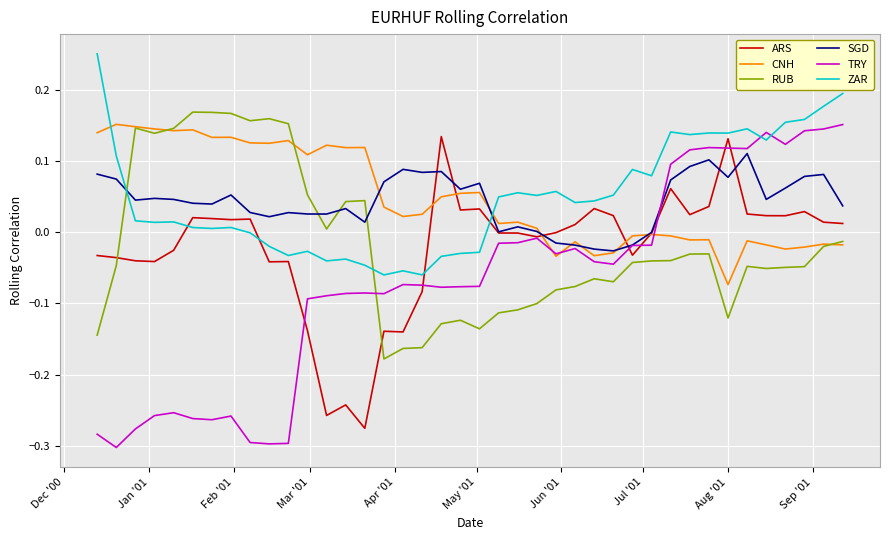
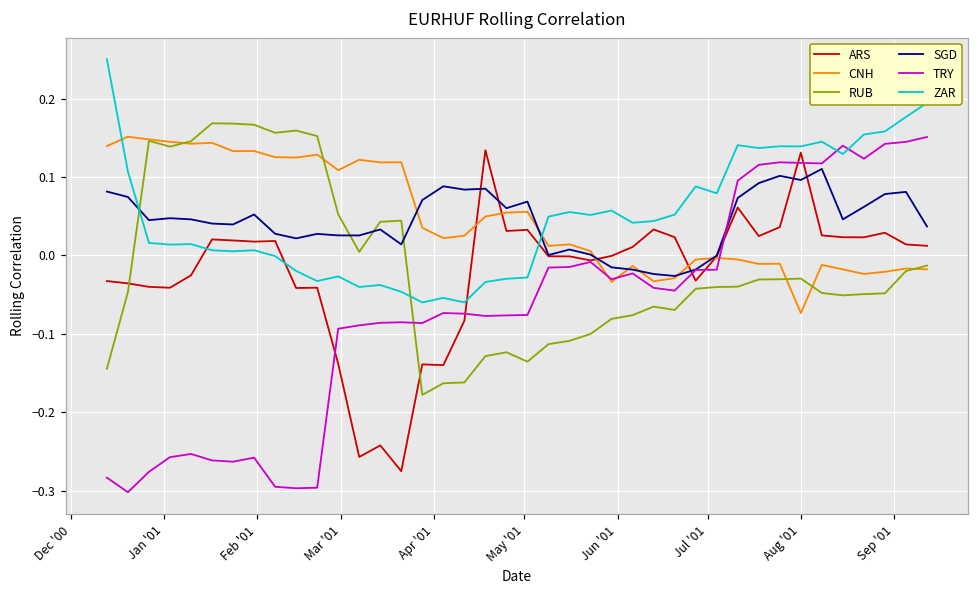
RUB, Aug '01: -0.12 -> -0.03
SGD, Aug '01: 0.08 -> 0.10
